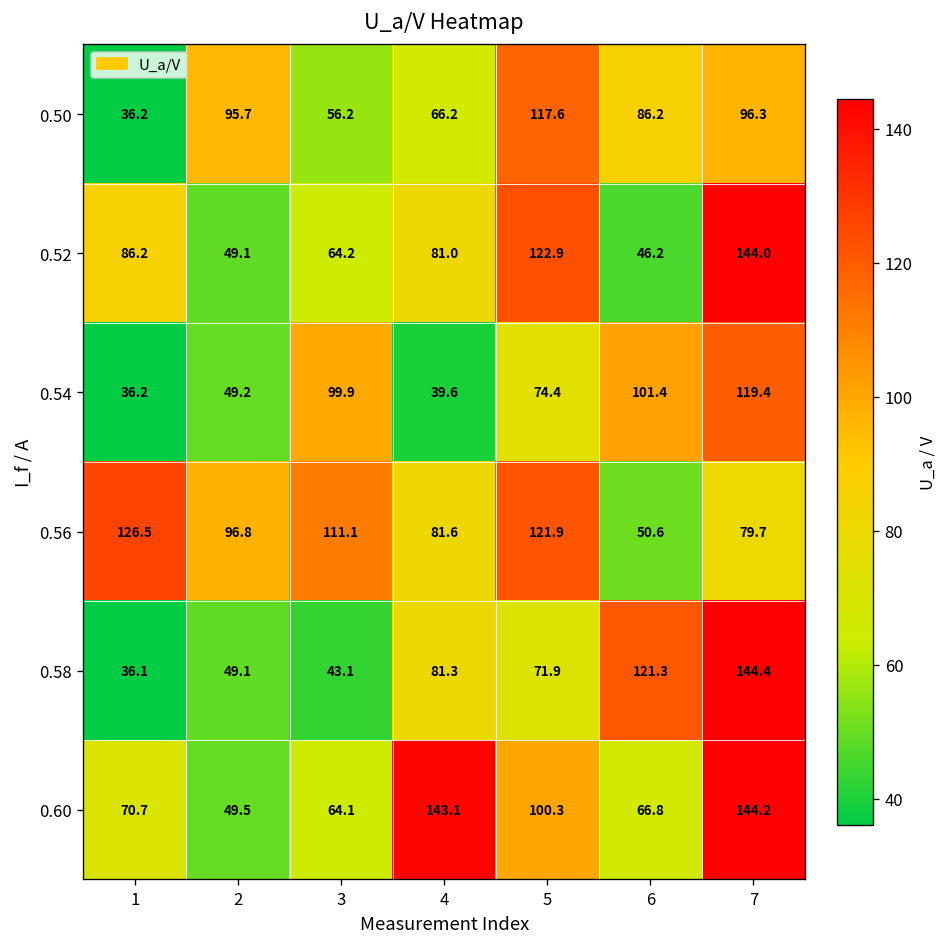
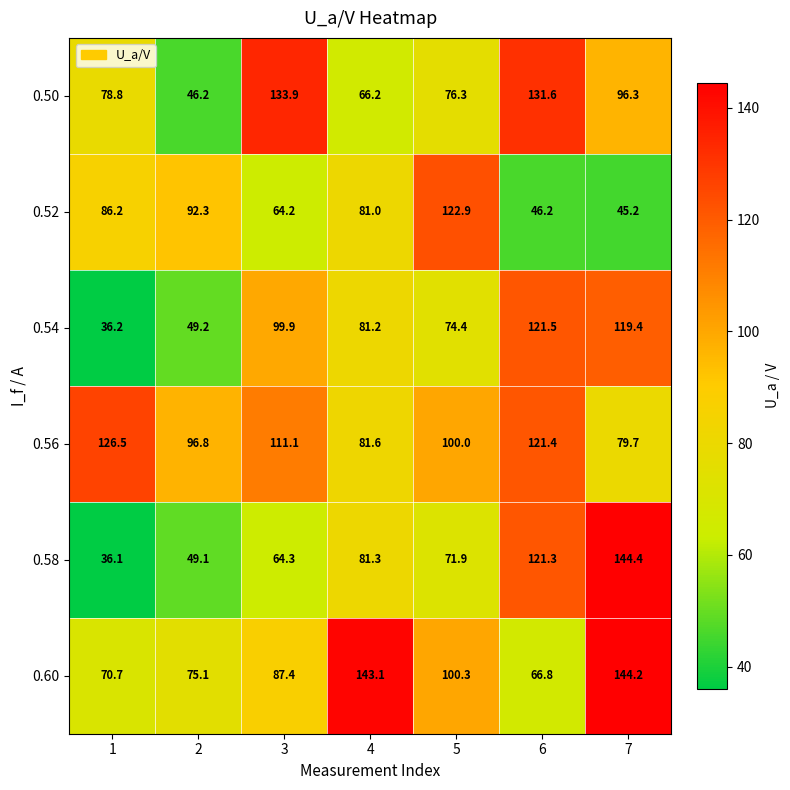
0.50, 1: 36.2 -> 78.8
0.50, 2: 95.7 -> 46.2
0.50, 3: 56.2 -> 133.9
0.50, 5: 117.6 -> 76.3
0.50, 6: 86.2 -> 131.6
0.52, 2: 49.1 -> 92.3
0.52, 7: 144.0 -> 45.2
0.54, 4: 39.6 -> 81.2
0.54, 6: 101.4 -> 121.5
0.56, 5: 121.9 -> 100.0
0.56, 6: 50.6 -> 121.4
0.58, 3: 43.1 -> 64.3
0.60, 2: 49.5 -> 75.1
0.60, 3: 64.1 -> 87.4
